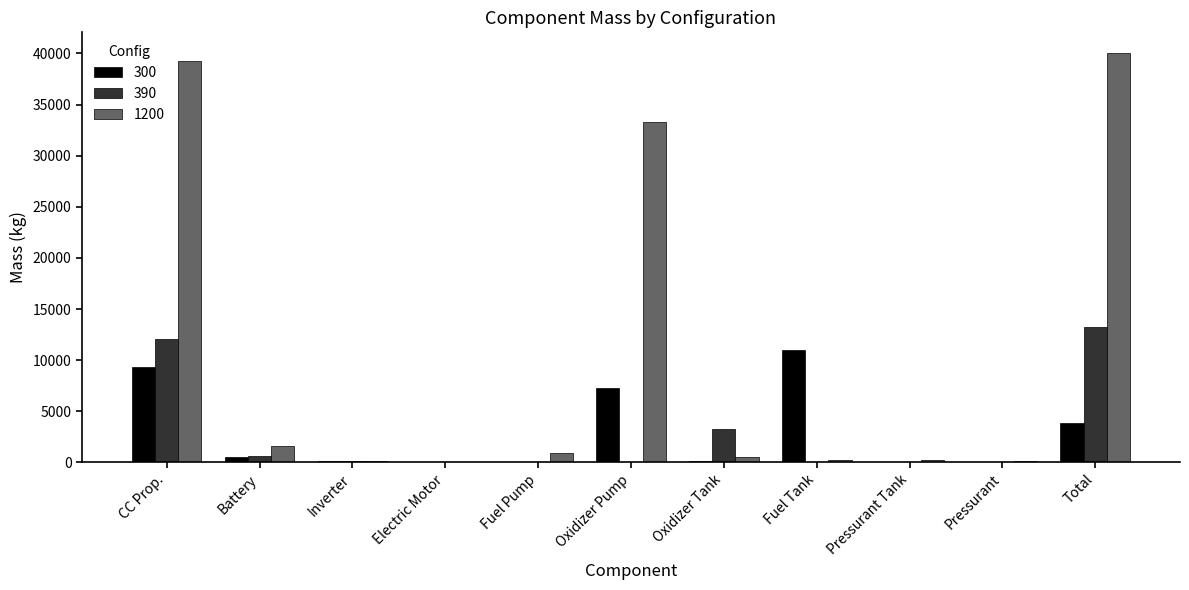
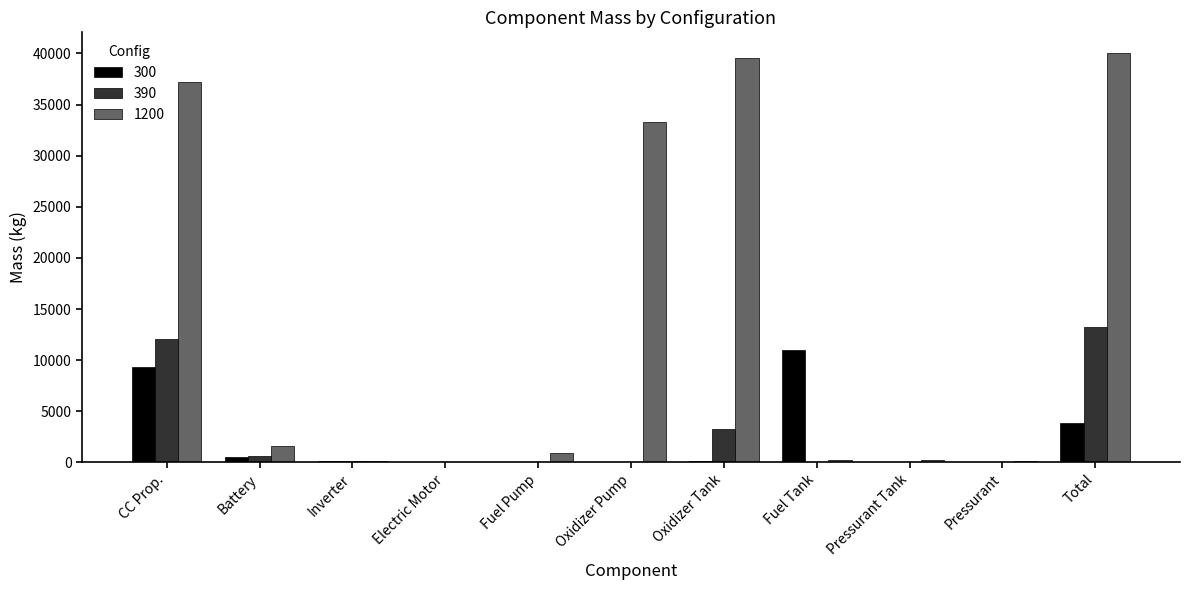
1200, CC Prop.: 39300 -> 37200
300, Oxidizer Pump: 7300 -> 0
1200, Oxidizer Tank: 600 -> 39600
